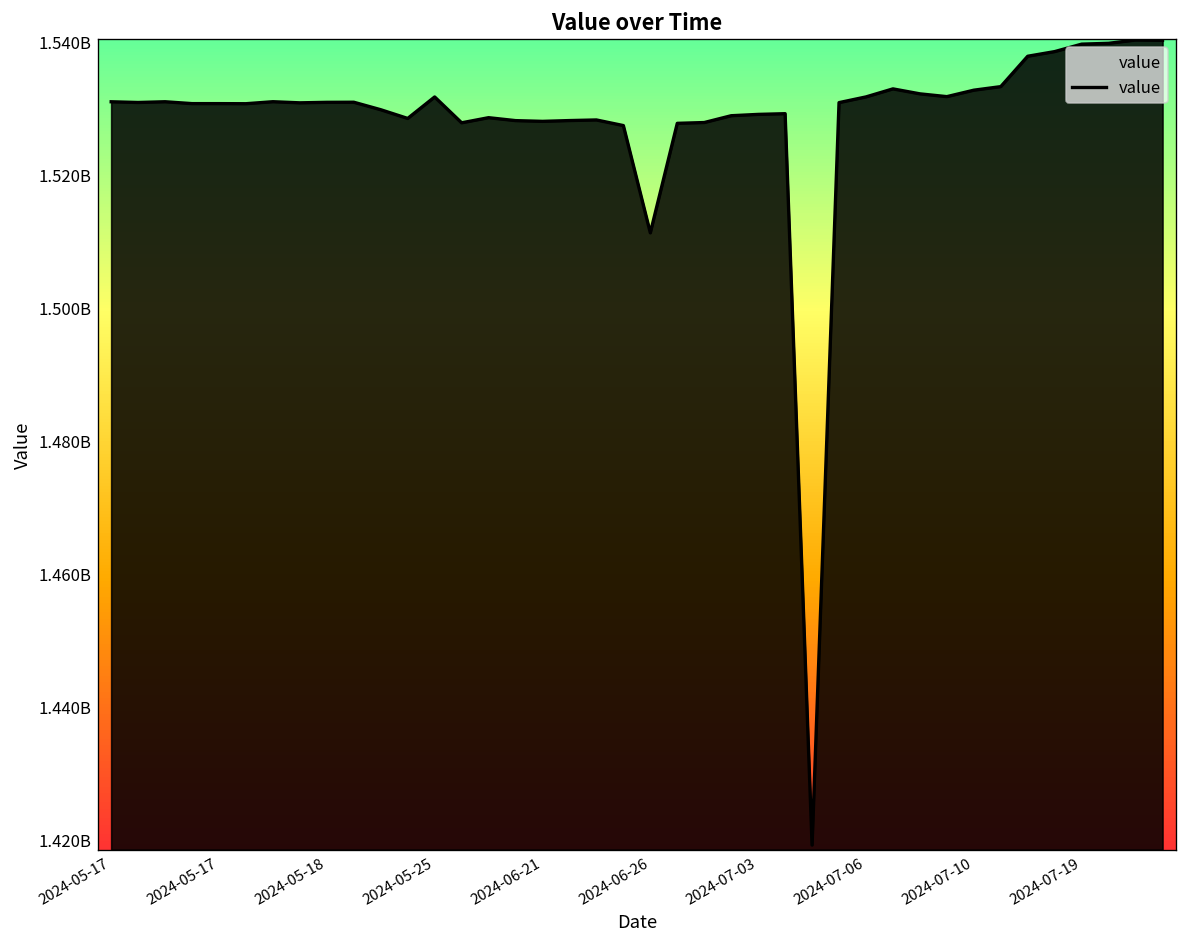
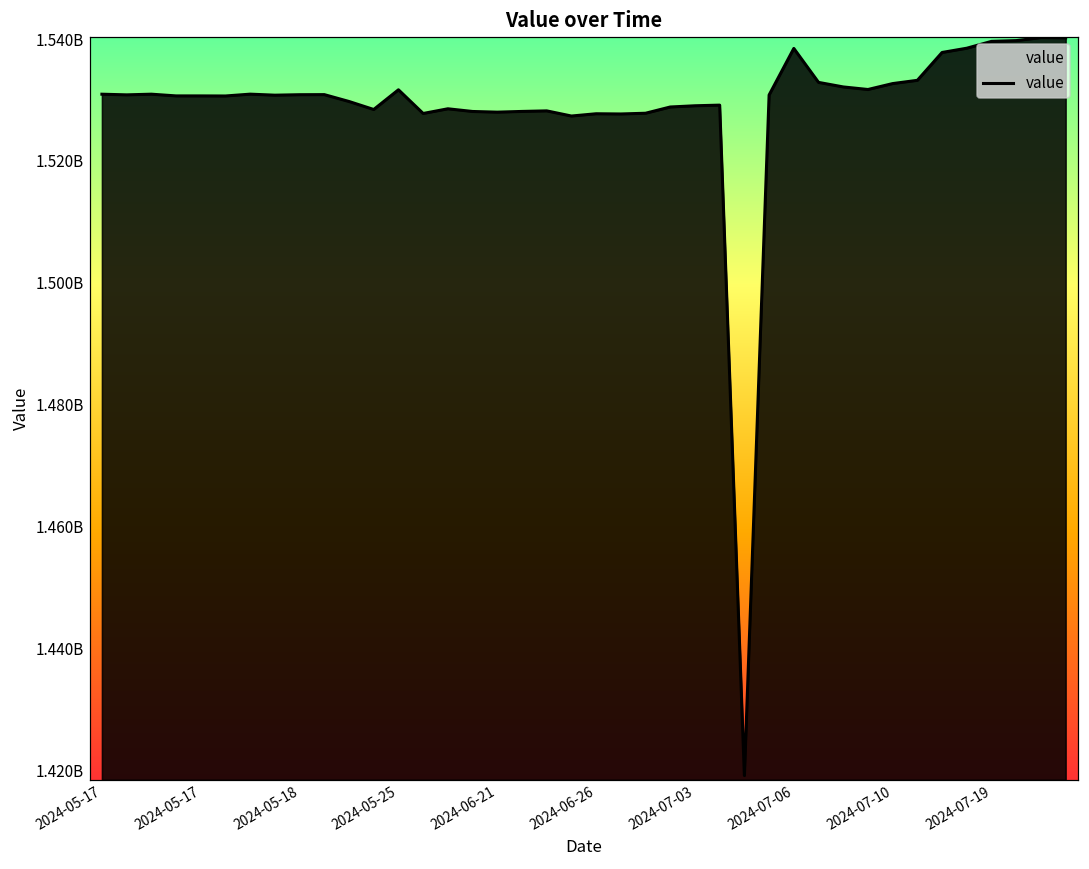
2024-06-26: 1511000000 -> 1528000000
2024-07-06: 1532000000 -> 1538000000
